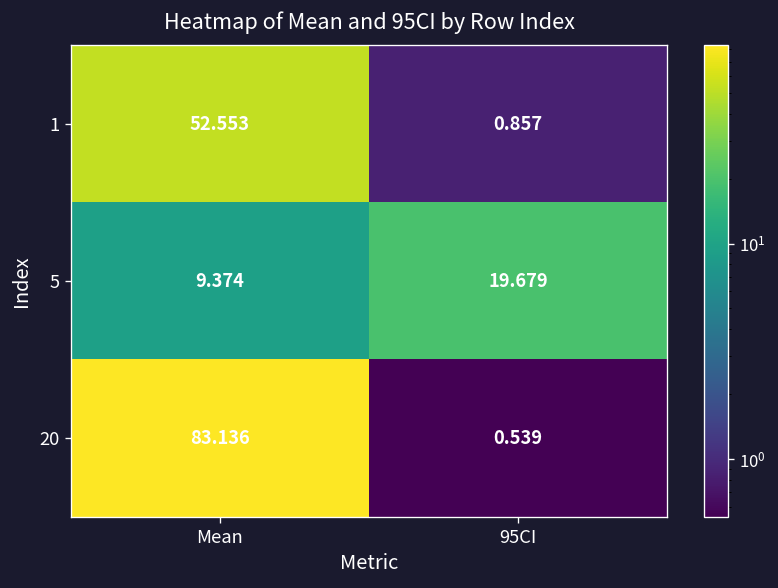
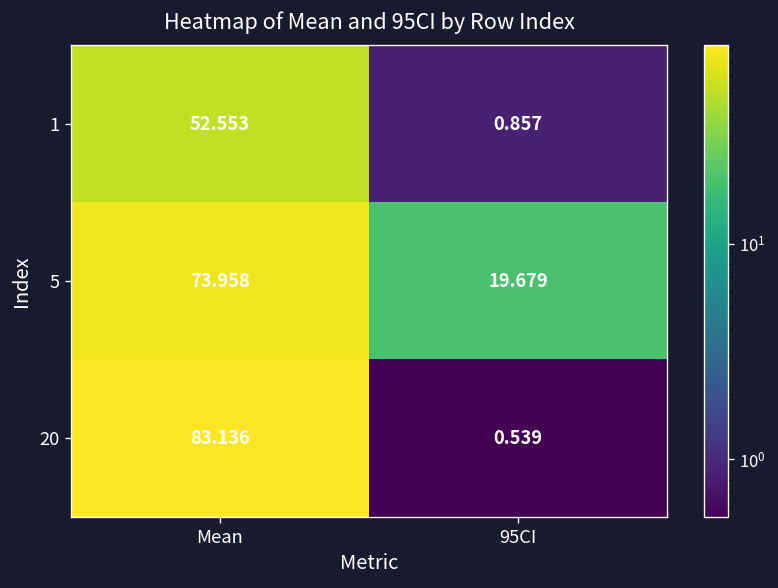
5, Mean: 9.374 -> 73.958
